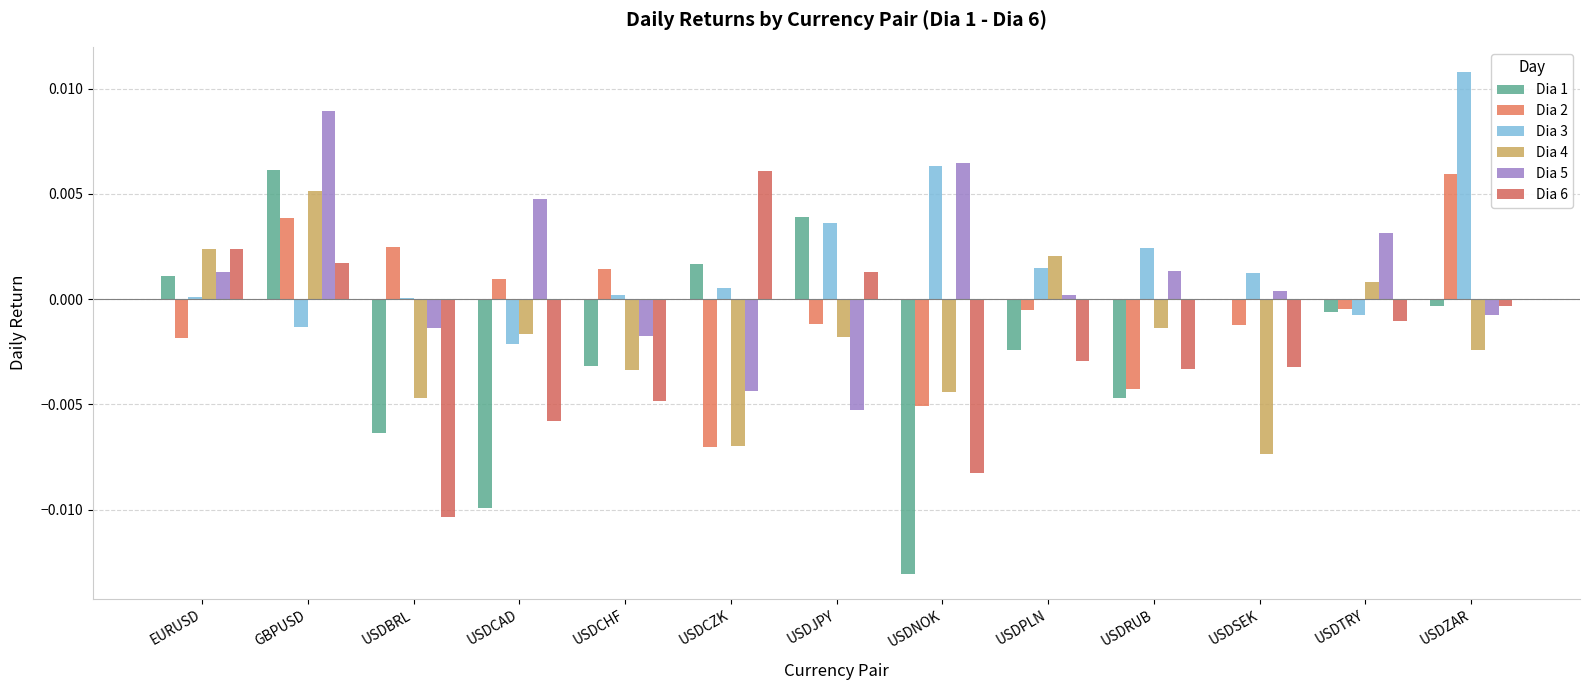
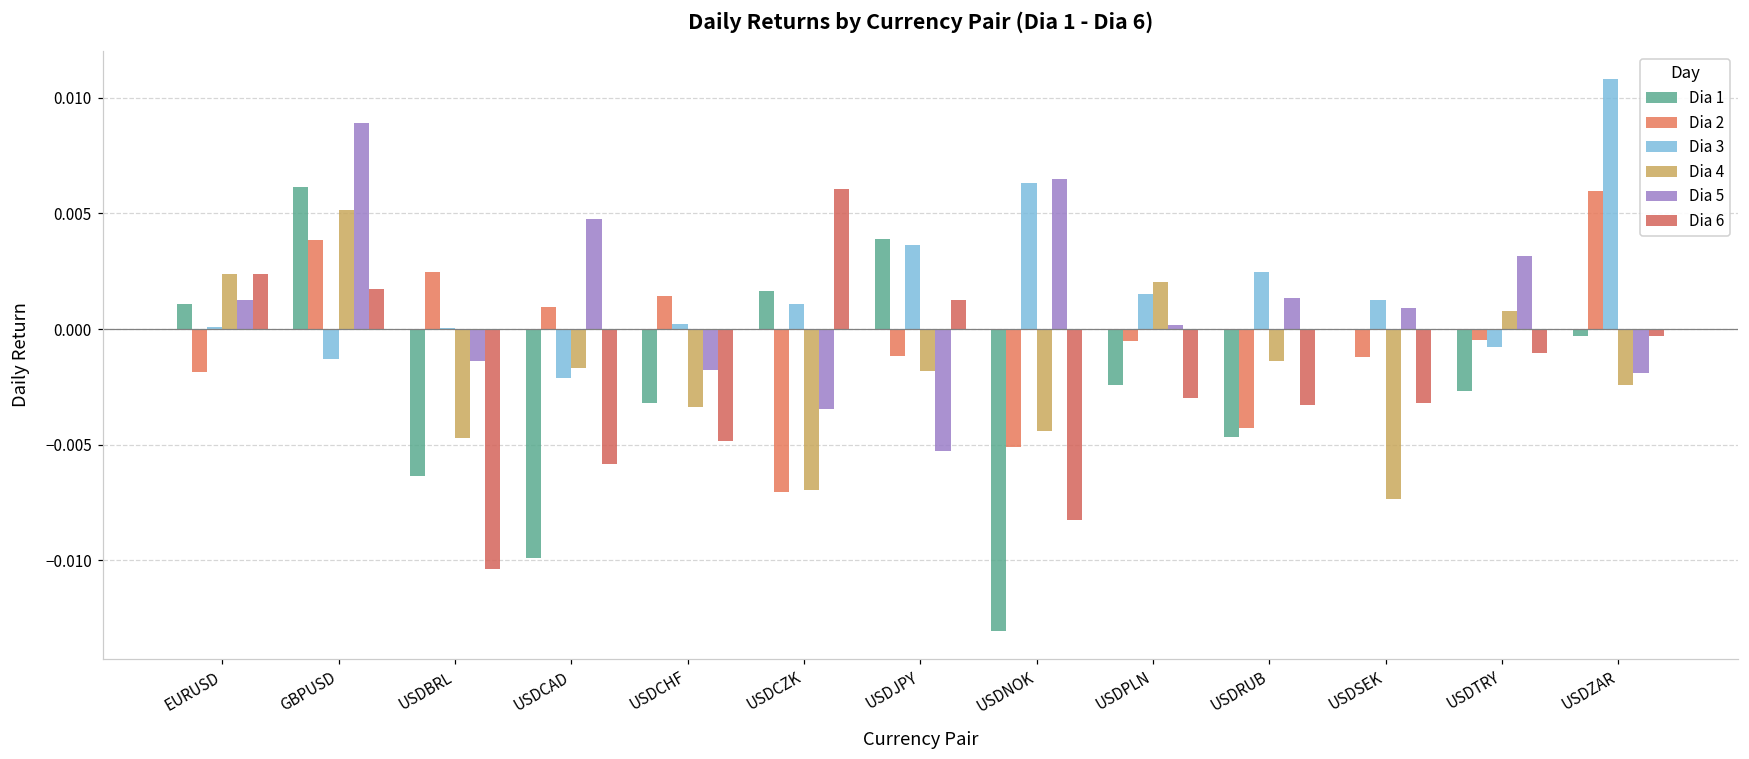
Dia 3, USDCZK: 0.0005 -> 0.0011
Dia 5, USDCZK: -0.0044 -> -0.0034
Dia 5, USDSEK: 0.0004 -> 0.0009
Dia 1, USDTRY: -0.0006 -> -0.0027
Dia 5, USDZAR: -0.0007 -> -0.0019
